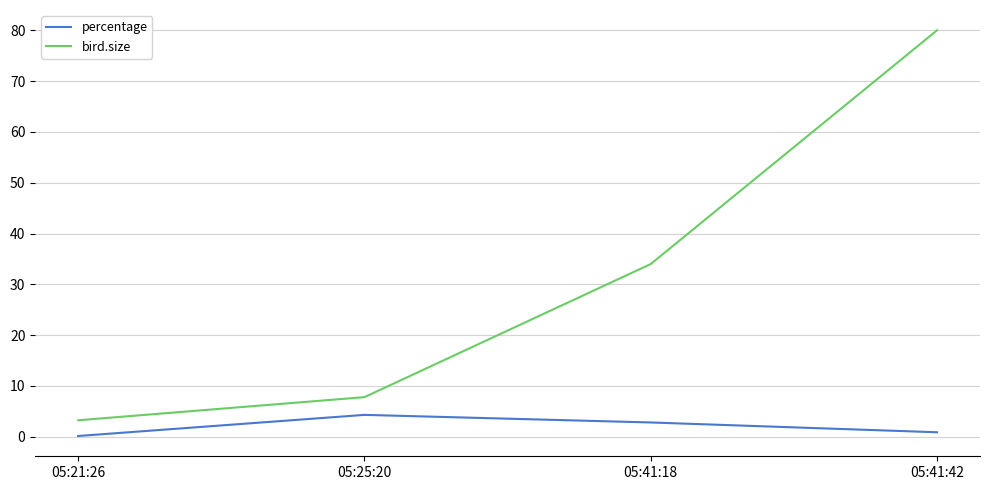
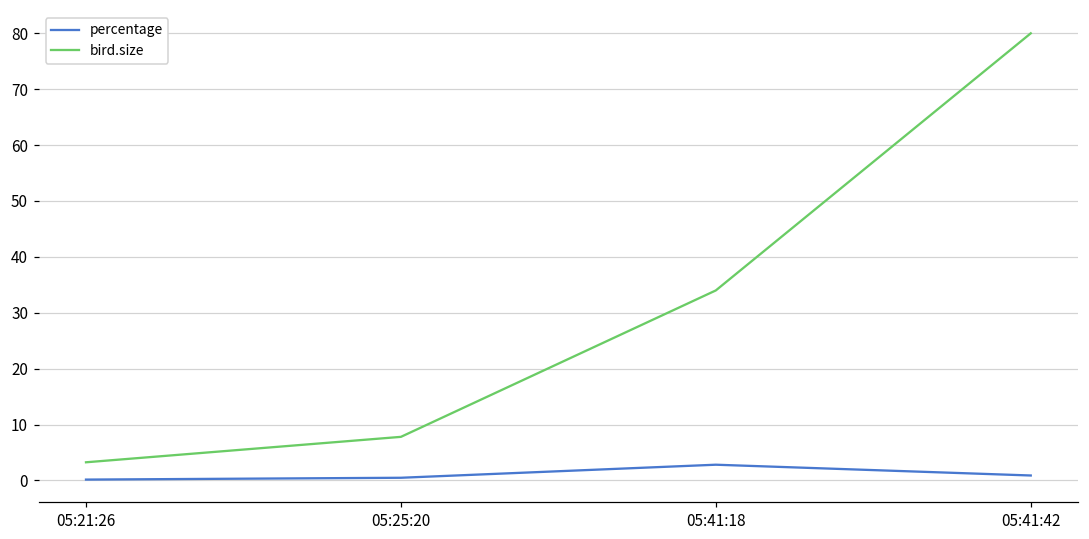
percentage, 05:25:20: 4 -> 0
